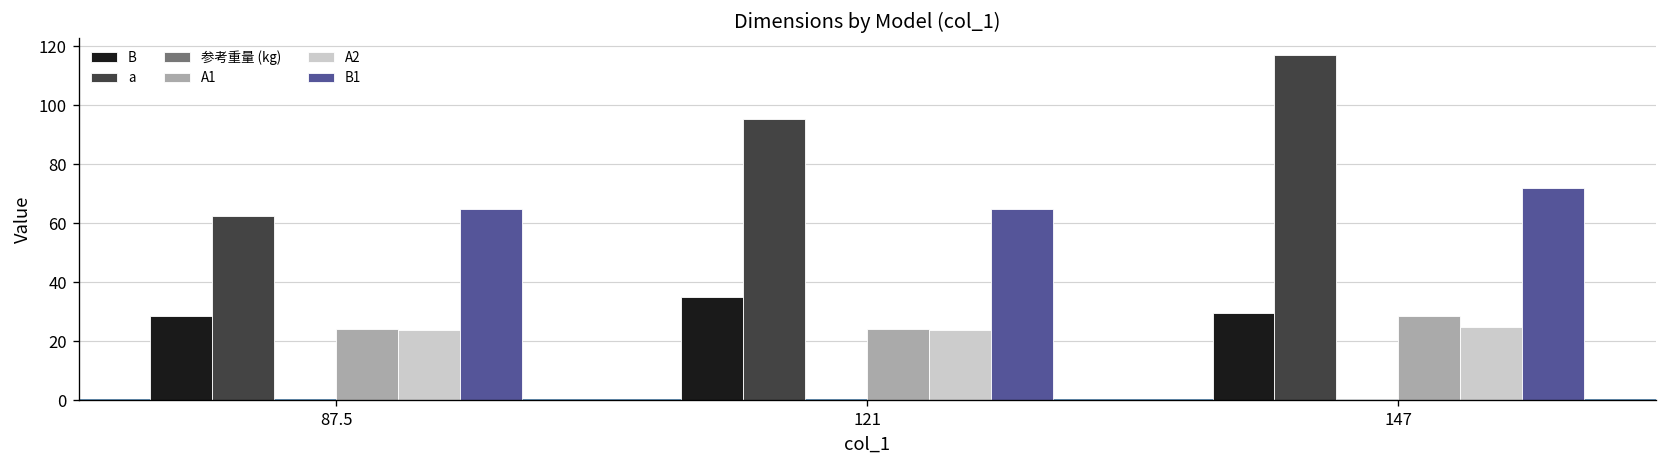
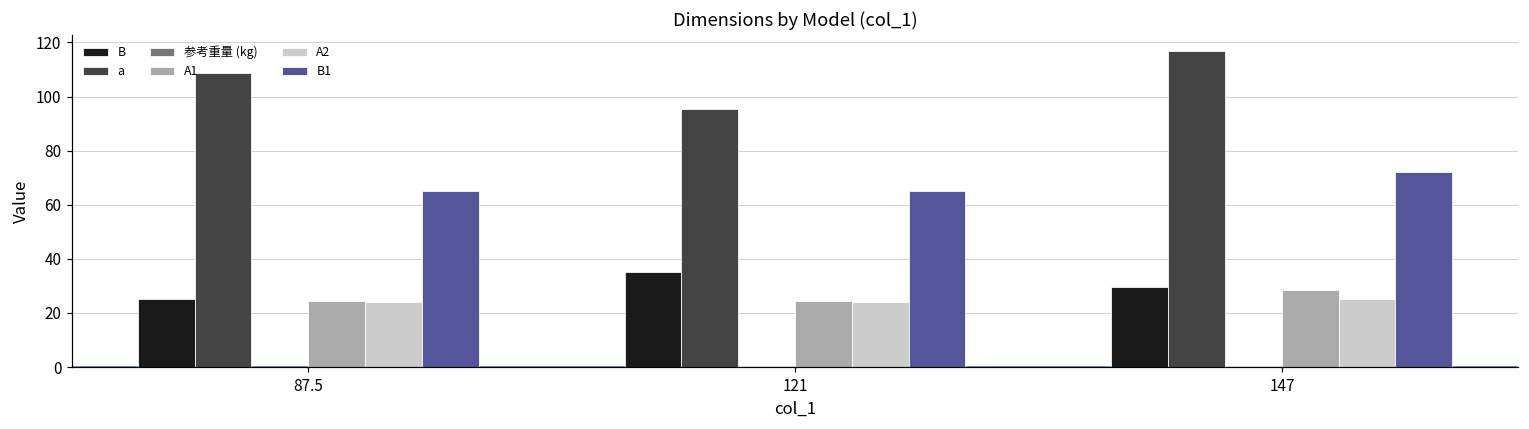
B, 87.5: 29 -> 25
a, 87.5: 63 -> 109
